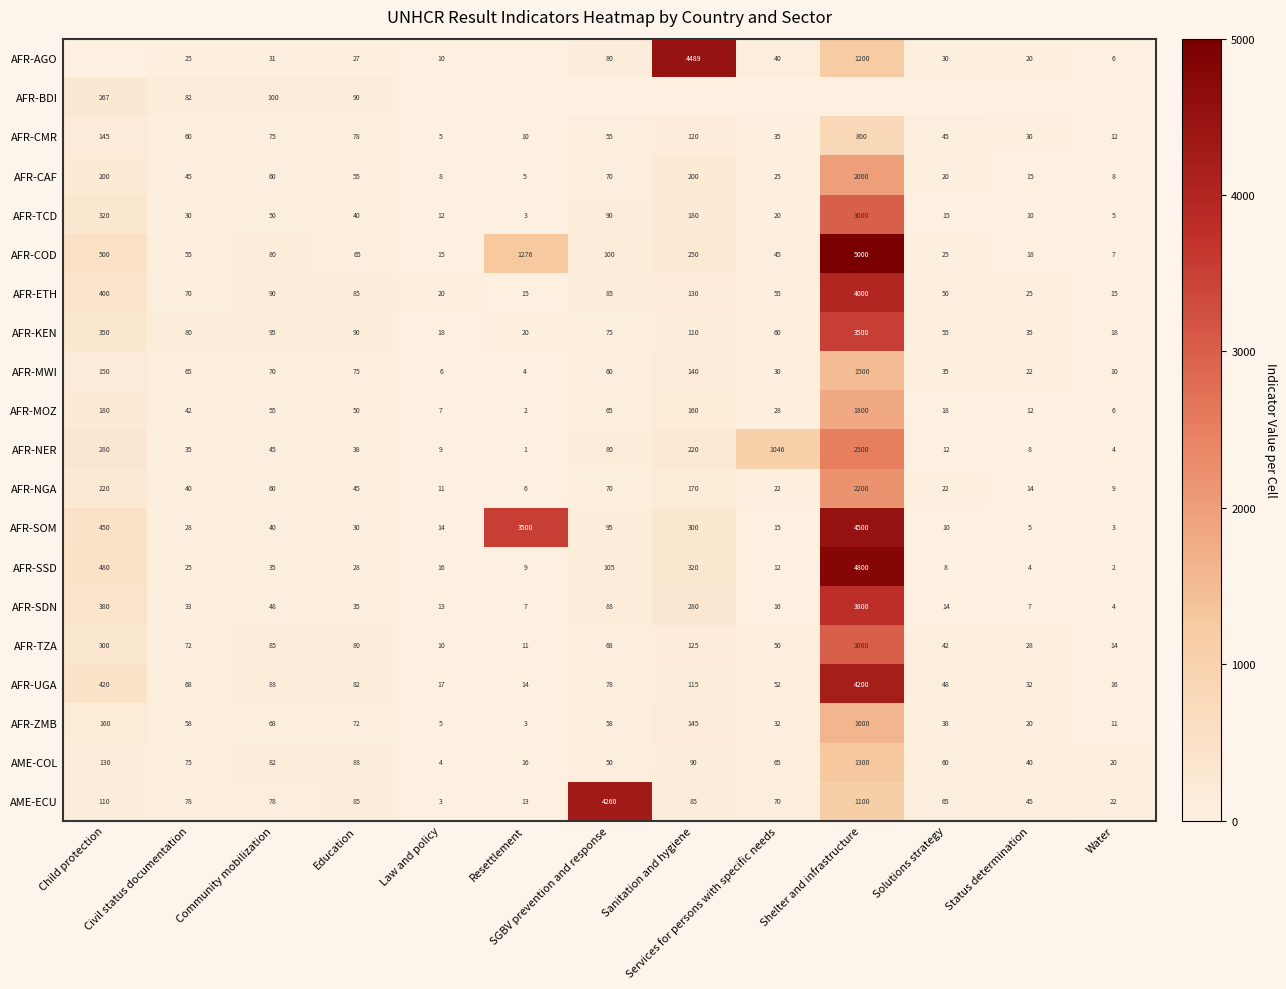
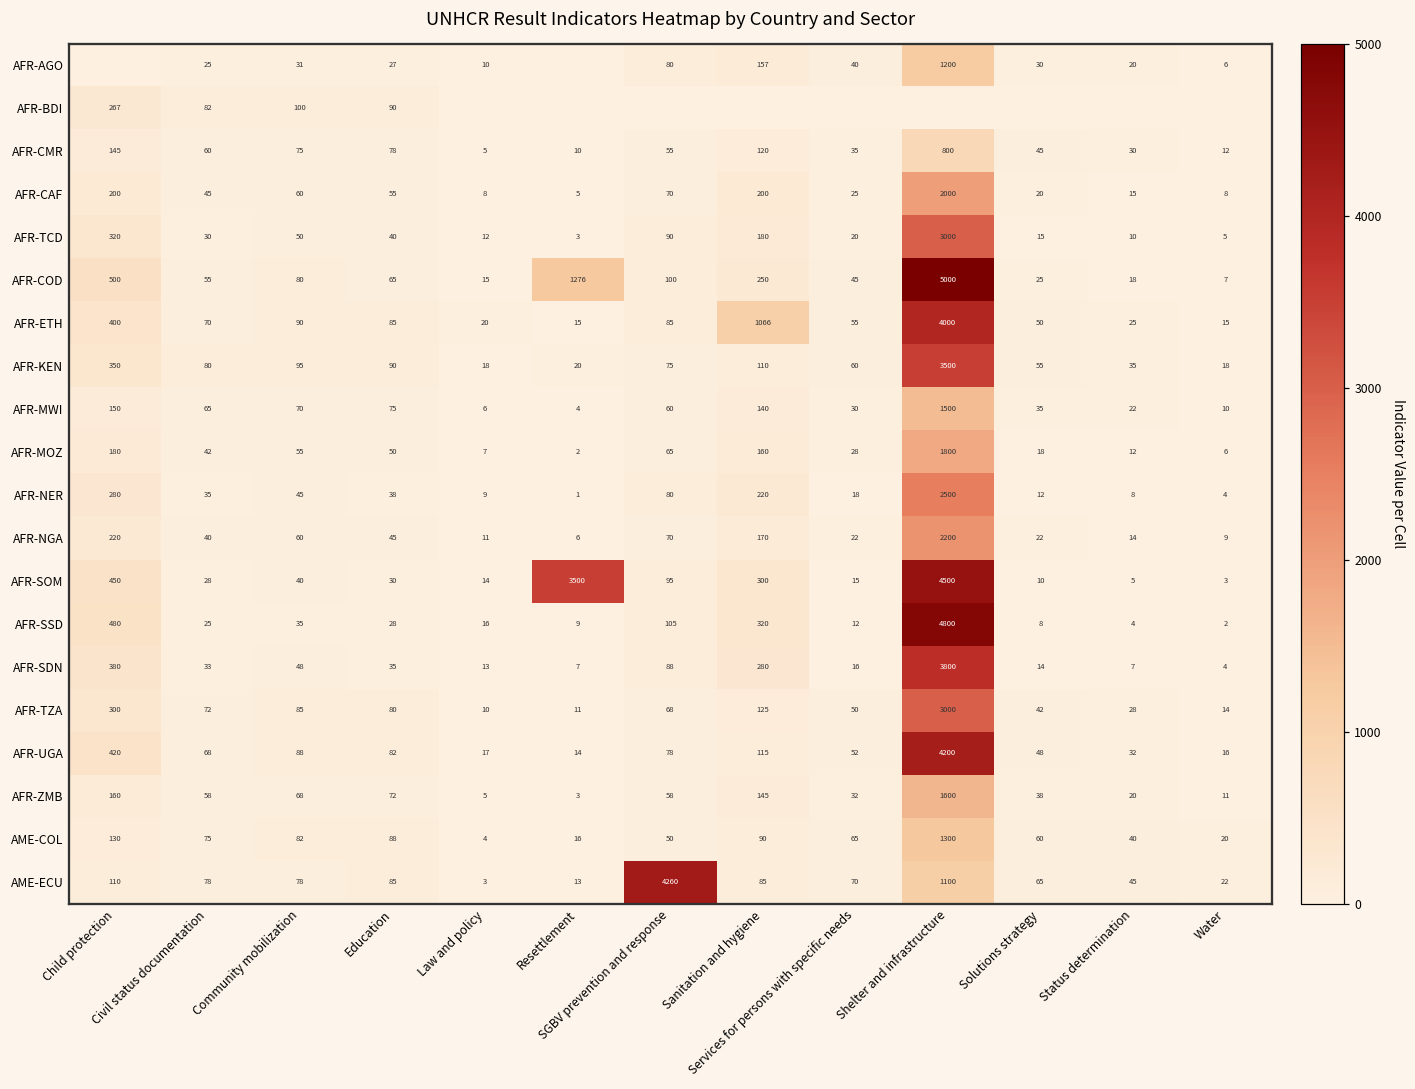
AFR-AGO, Sanitation and hygiene: 4489 -> 157
AFR-ETH, Sanitation and hygiene: 130 -> 1066
AFR-NER, Services for persons with specific needs: 1046 -> 18
